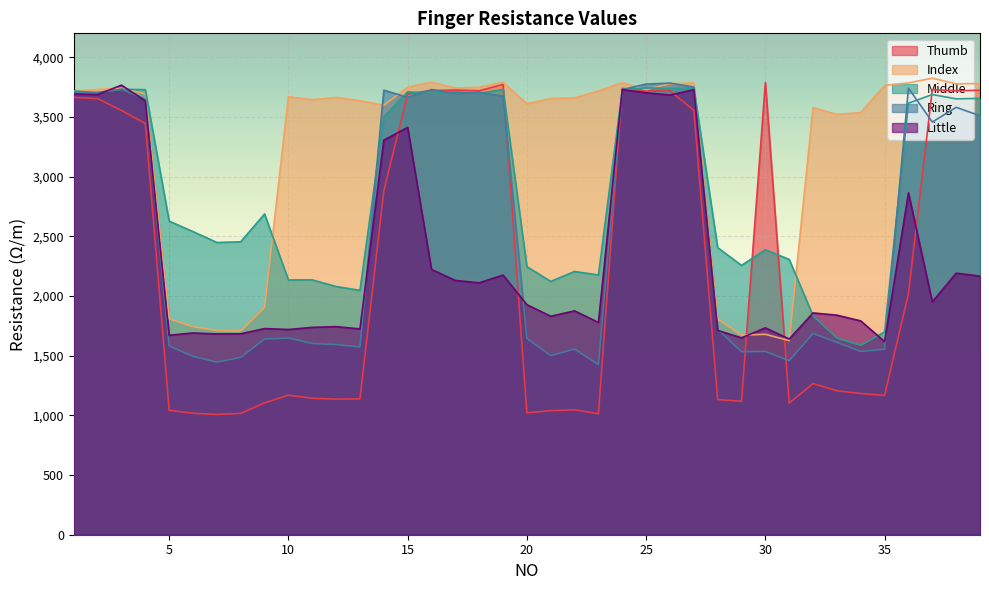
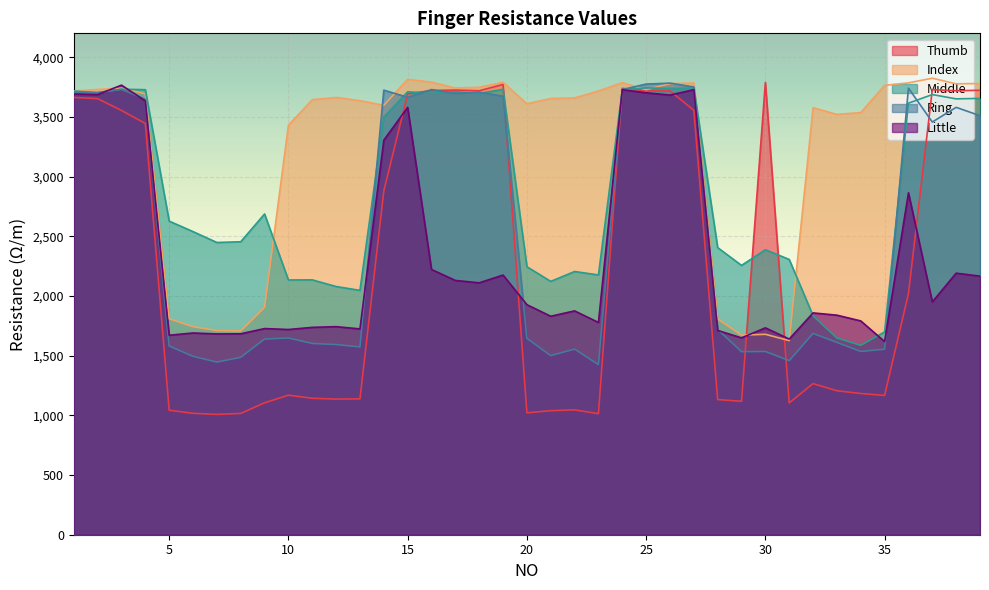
Index, 10: 3,670 -> 3,430
Index, 15: 3,750 -> 3,820
Little, 15: 3,410 -> 3,580
